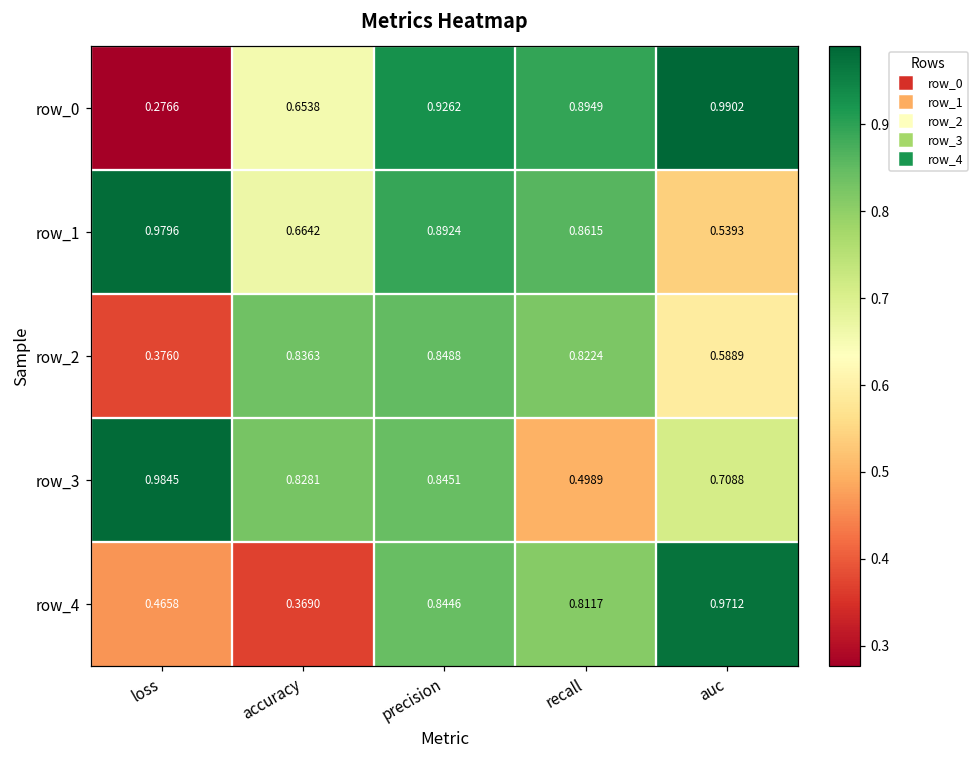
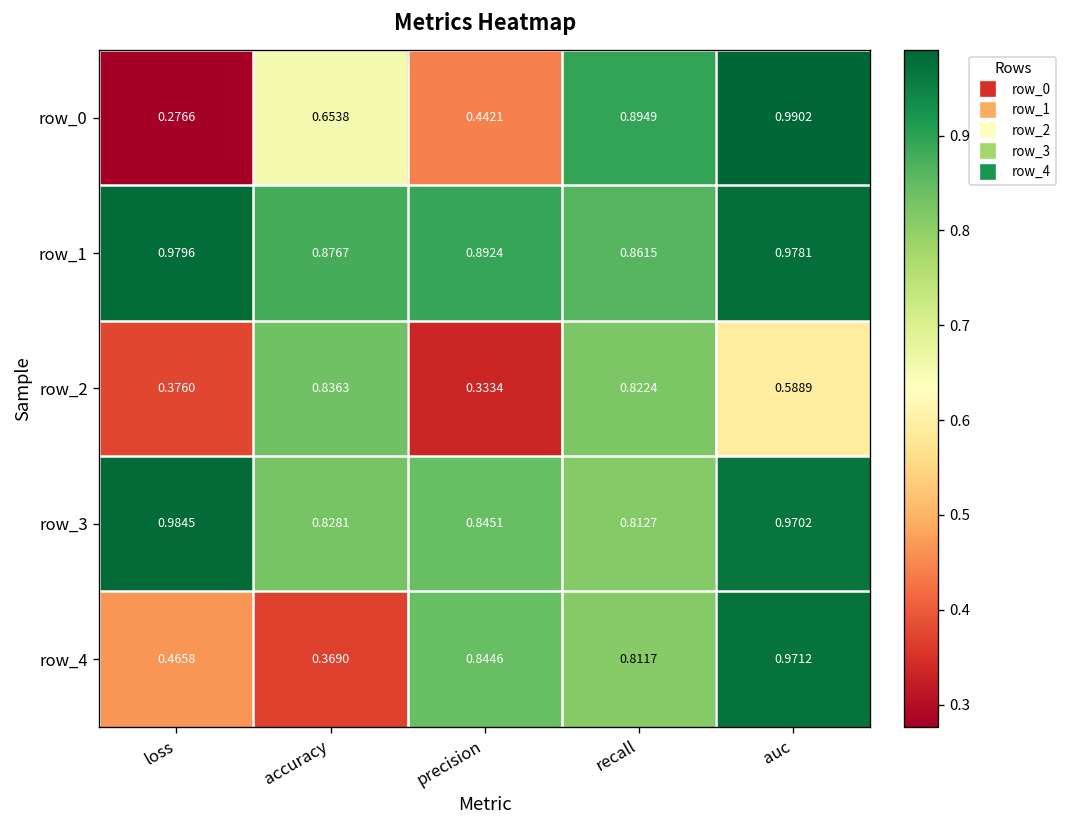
row_0, precision: 0.9262 -> 0.4421
row_1, accuracy: 0.6642 -> 0.8767
row_1, auc: 0.5393 -> 0.9781
row_2, precision: 0.8488 -> 0.3334
row_3, recall: 0.4989 -> 0.8127
row_3, auc: 0.7088 -> 0.9702
